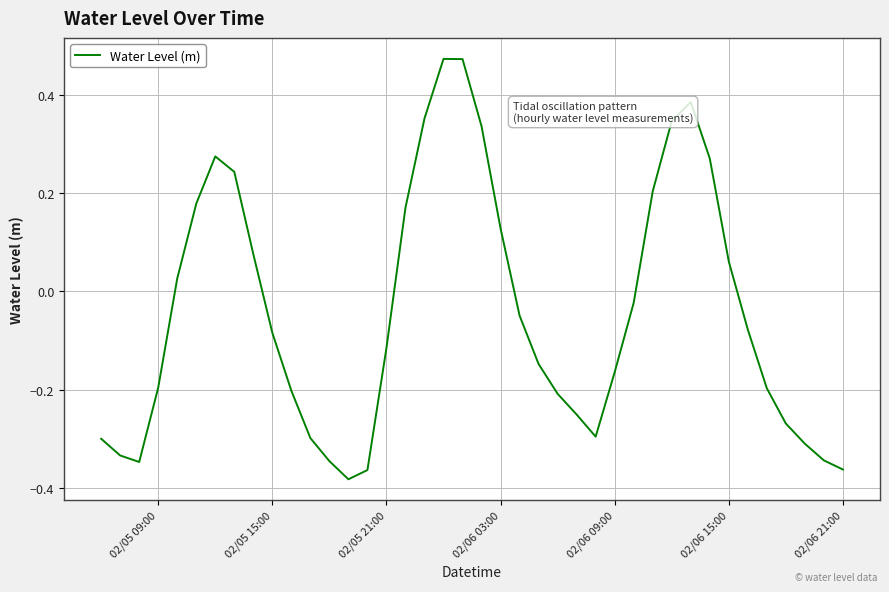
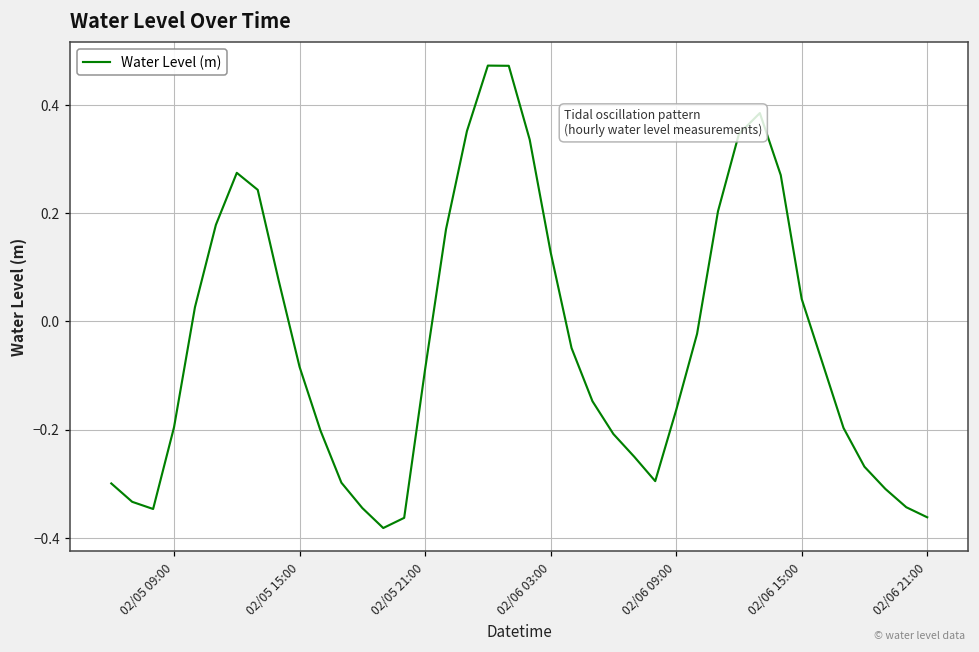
02/05 21:00: -0.12 -> -0.09
02/06 15:00: 0.06 -> 0.04
